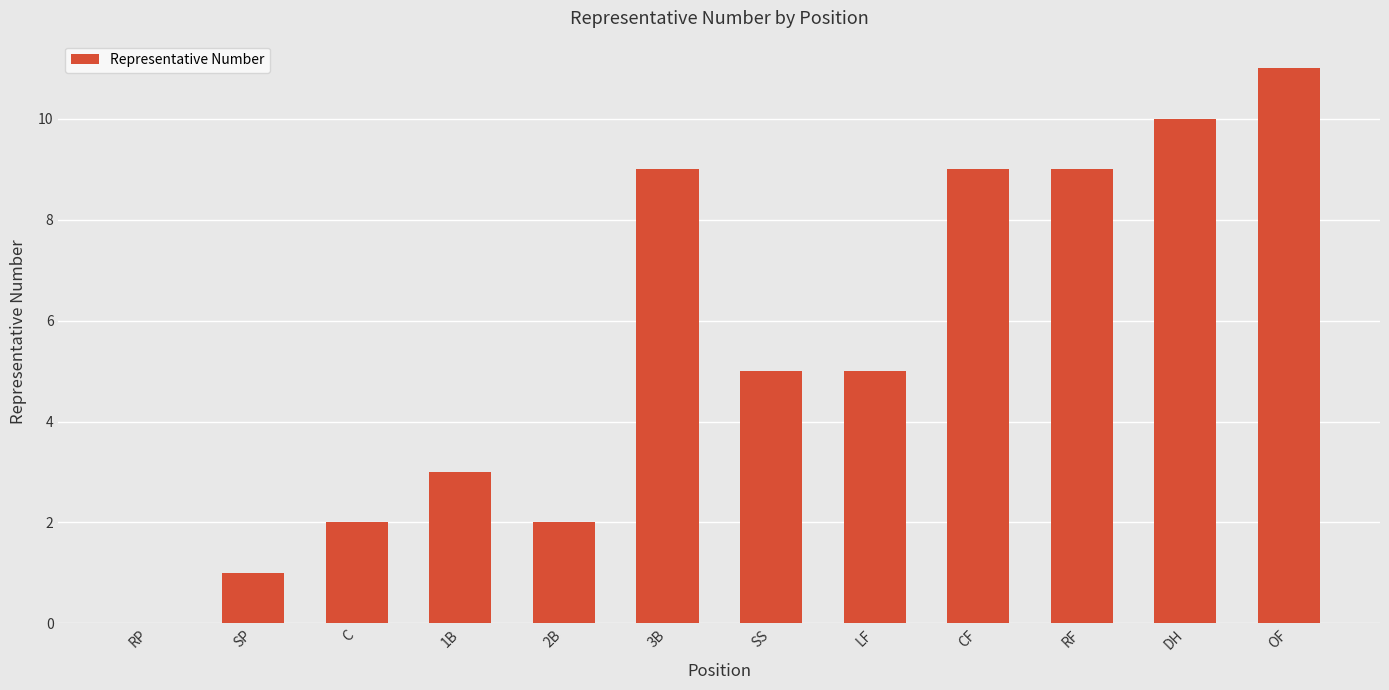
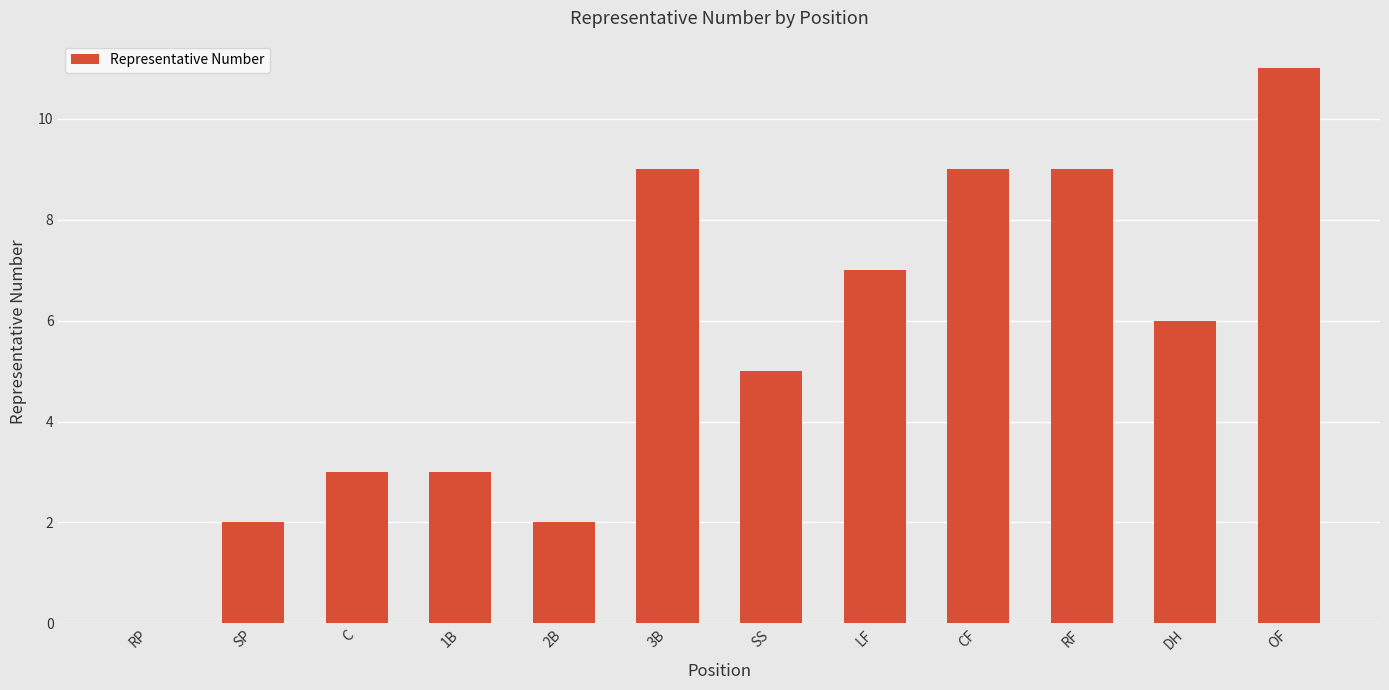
SP: 1 -> 2
C: 2 -> 3
LF: 5 -> 7
DH: 10 -> 6
